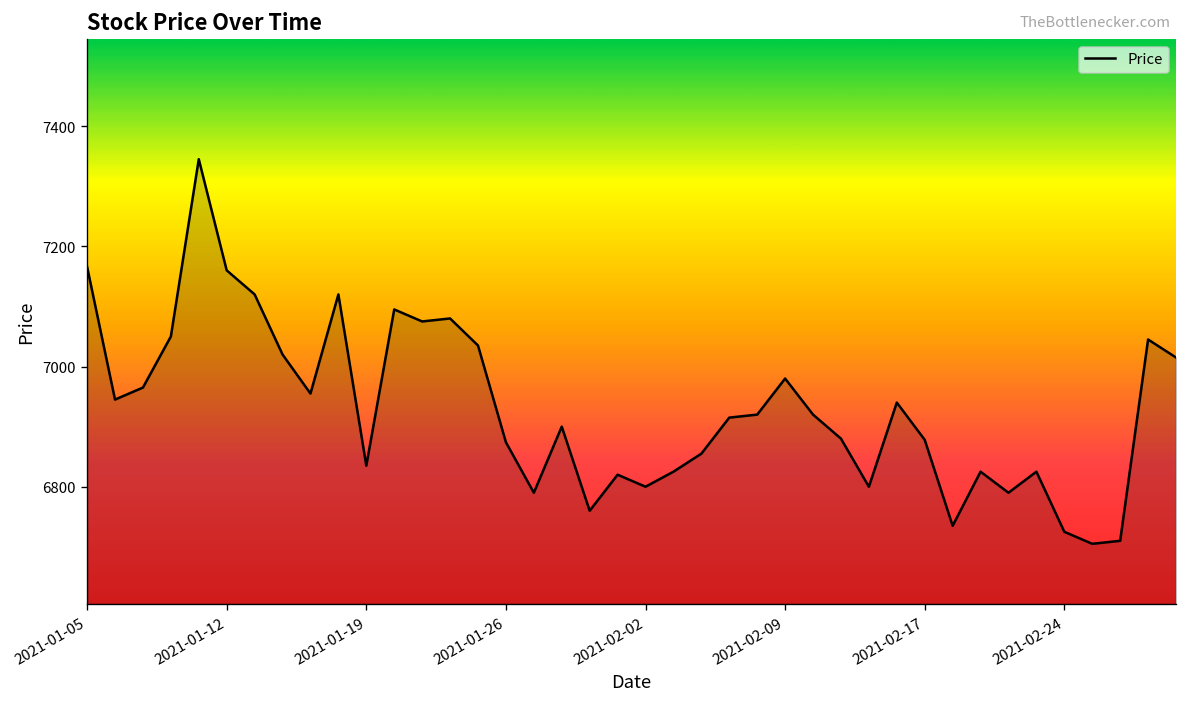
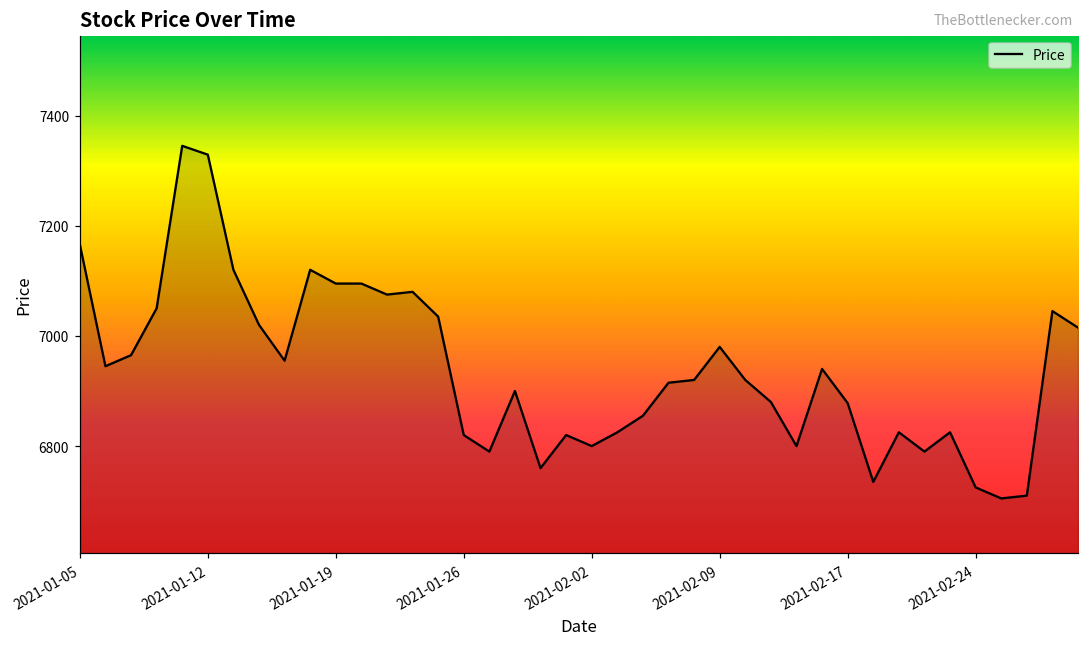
2021-01-12: 7160 -> 7330
2021-01-19: 6840 -> 7100
2021-01-26: 6870 -> 6820
